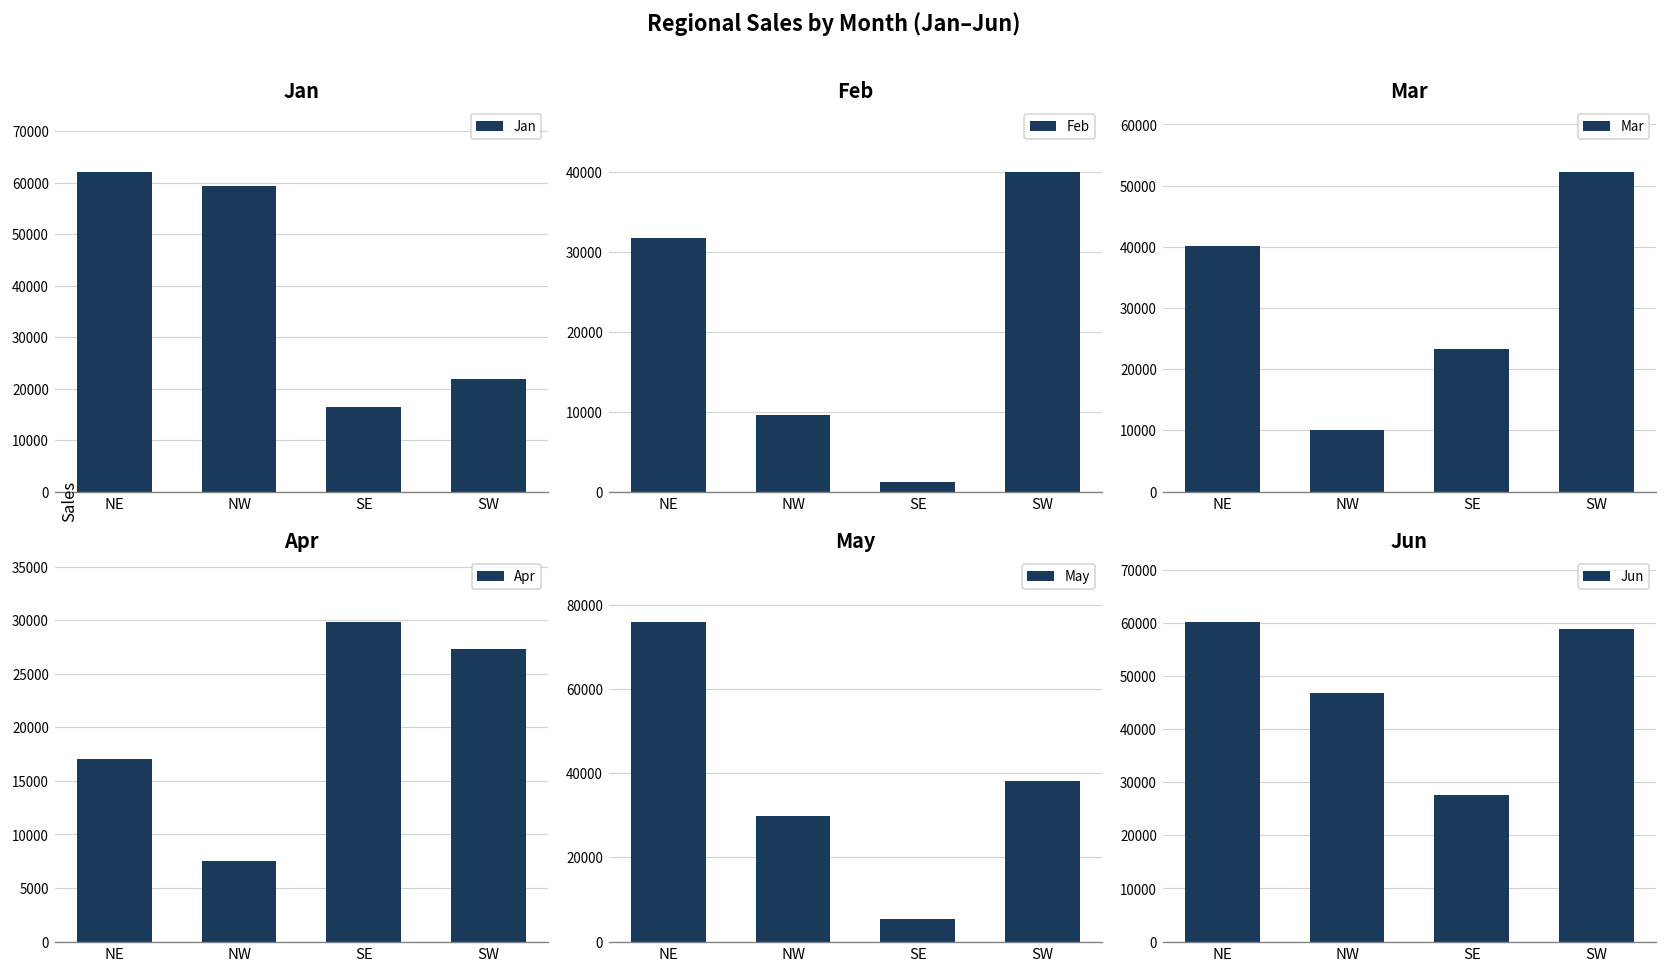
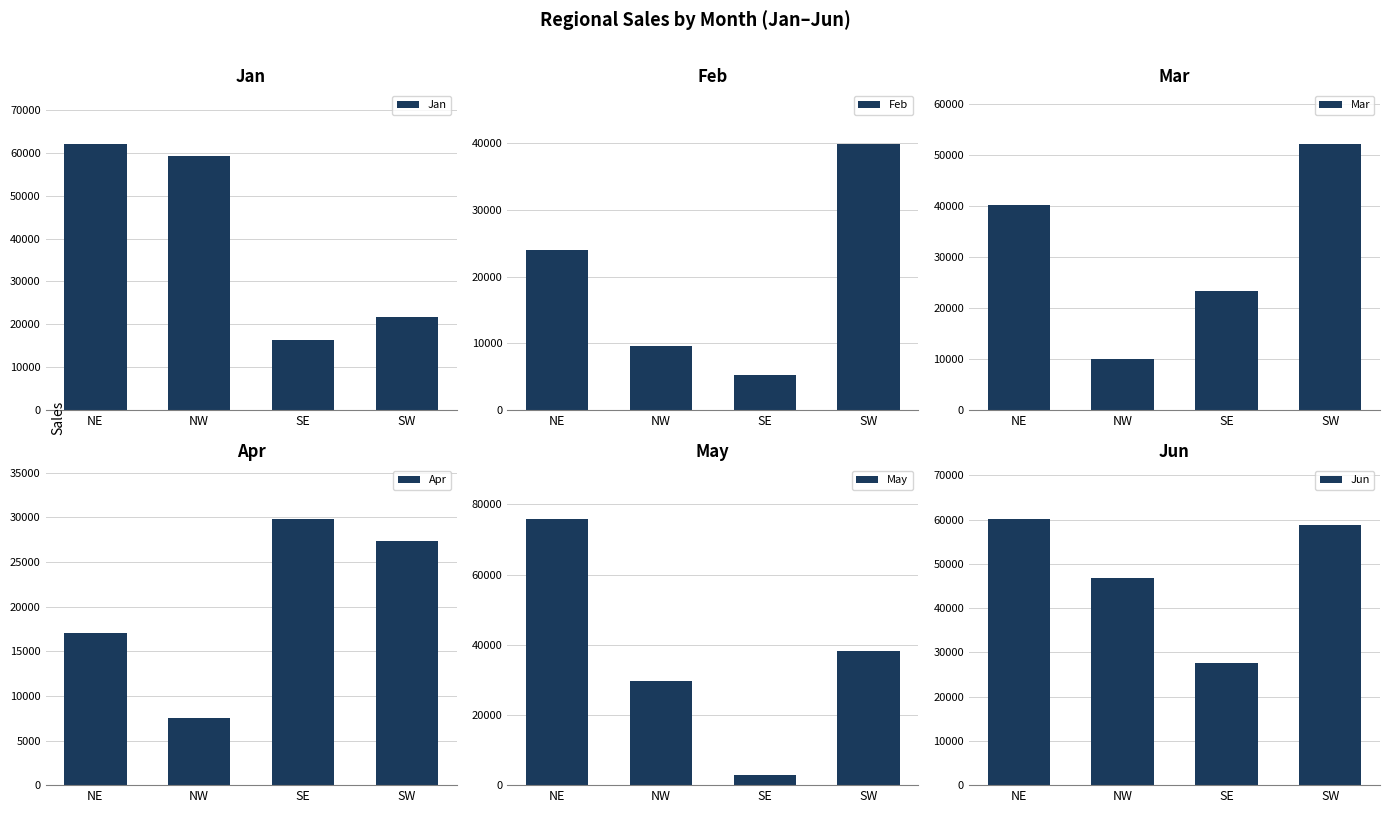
Feb, NE: 32000 -> 24000
Feb, SE: 1000 -> 5000
May, SE: 5000 -> 3000
